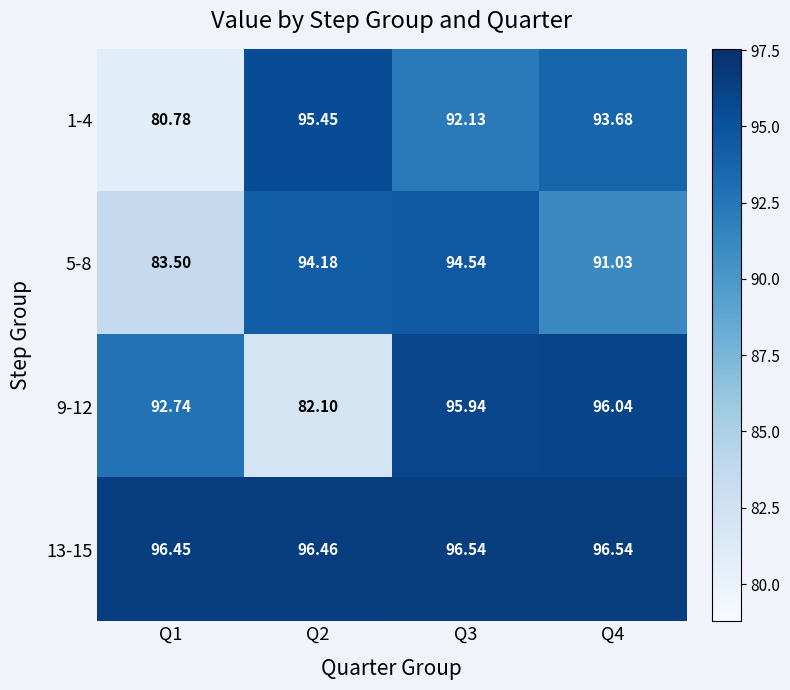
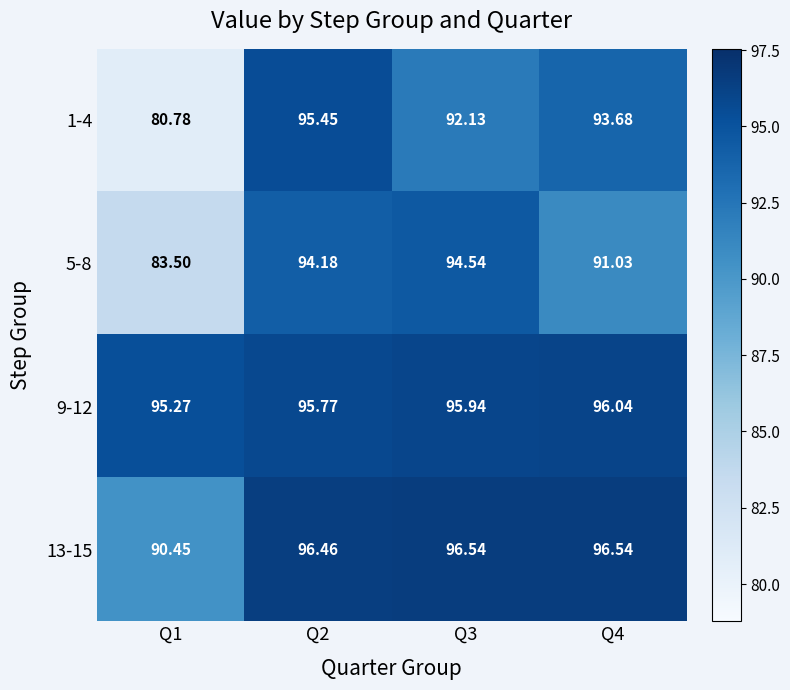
9-12, Q1: 92.74 -> 95.27
9-12, Q2: 82.10 -> 95.77
13-15, Q1: 96.45 -> 90.45
